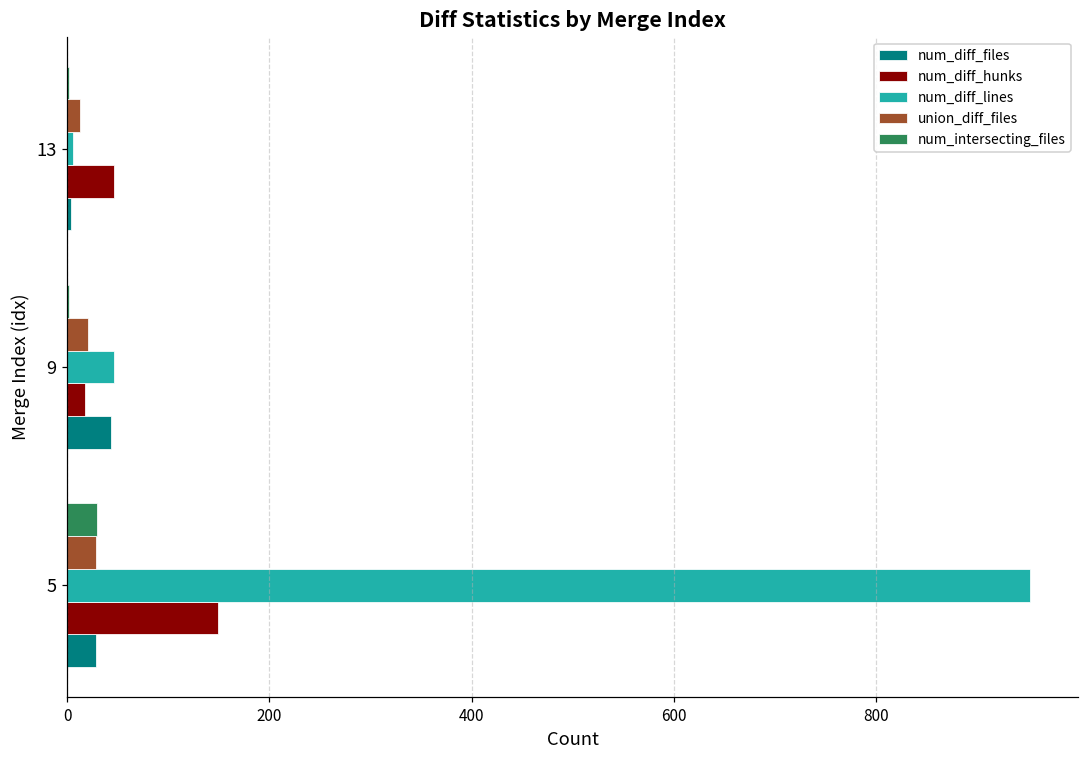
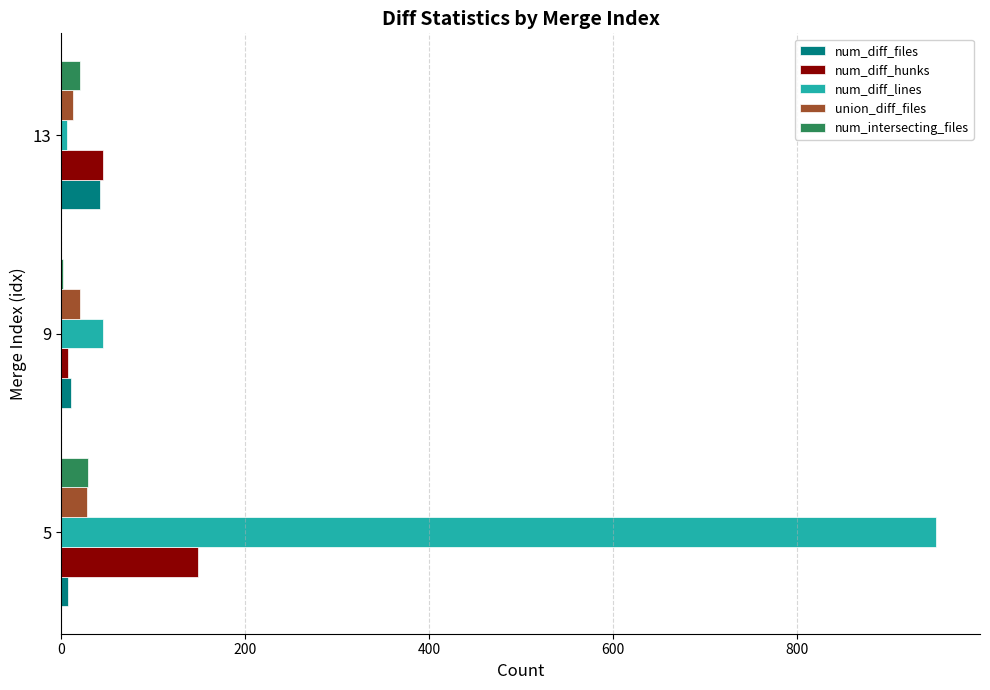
num_intersecting_files, 13: 0 -> 20
num_diff_files, 13: 0 -> 40
num_diff_hunks, 9: 20 -> 10
num_diff_files, 9: 40 -> 10
num_diff_files, 5: 30 -> 10
